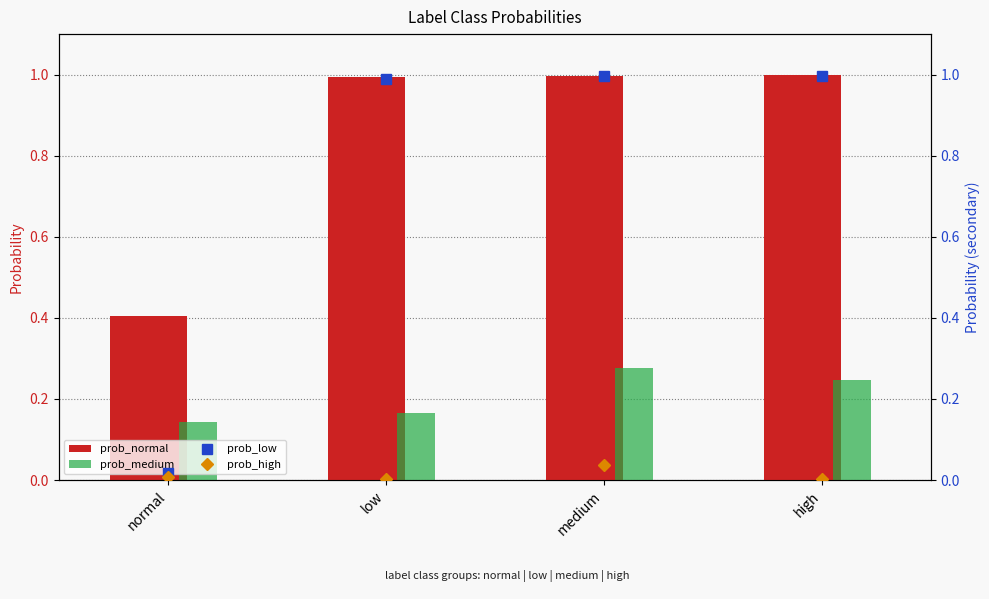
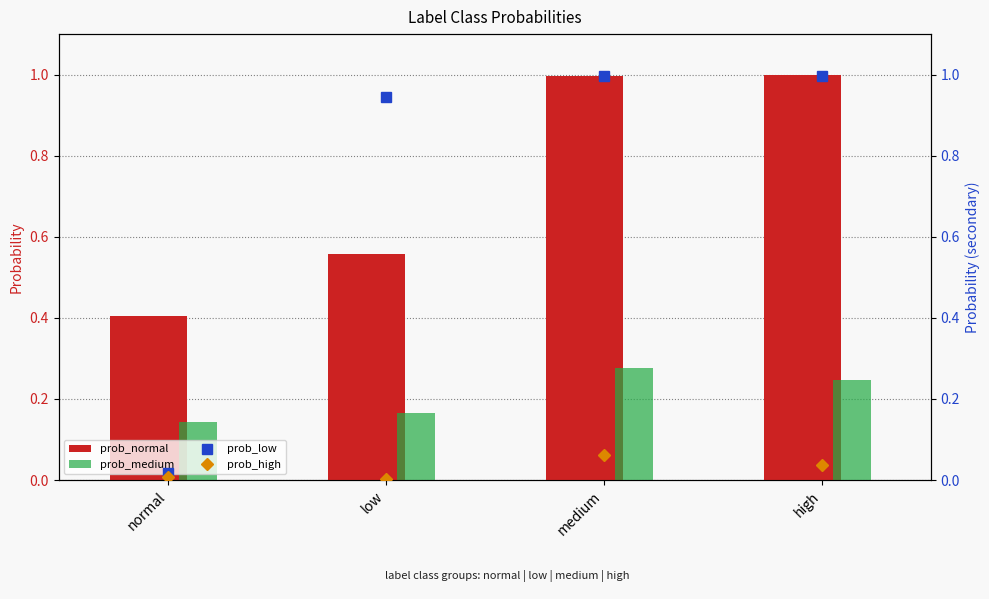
prob_normal, low: 0.99 -> 0.56
prob_low, low: 0.99 -> 0.95
prob_high, medium: 0.04 -> 0.06
prob_high, high: 0.00 -> 0.04
